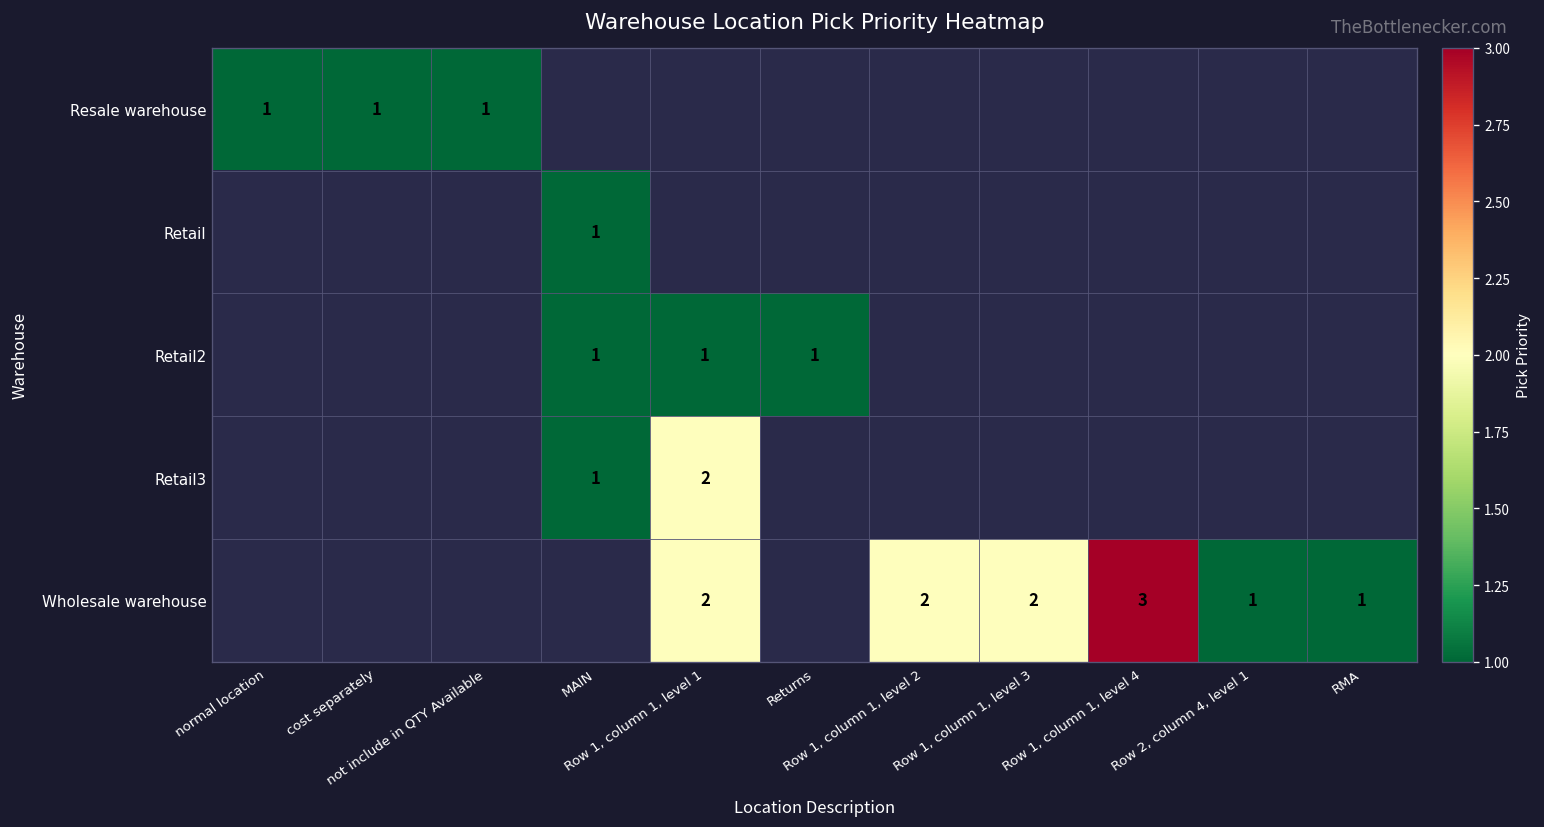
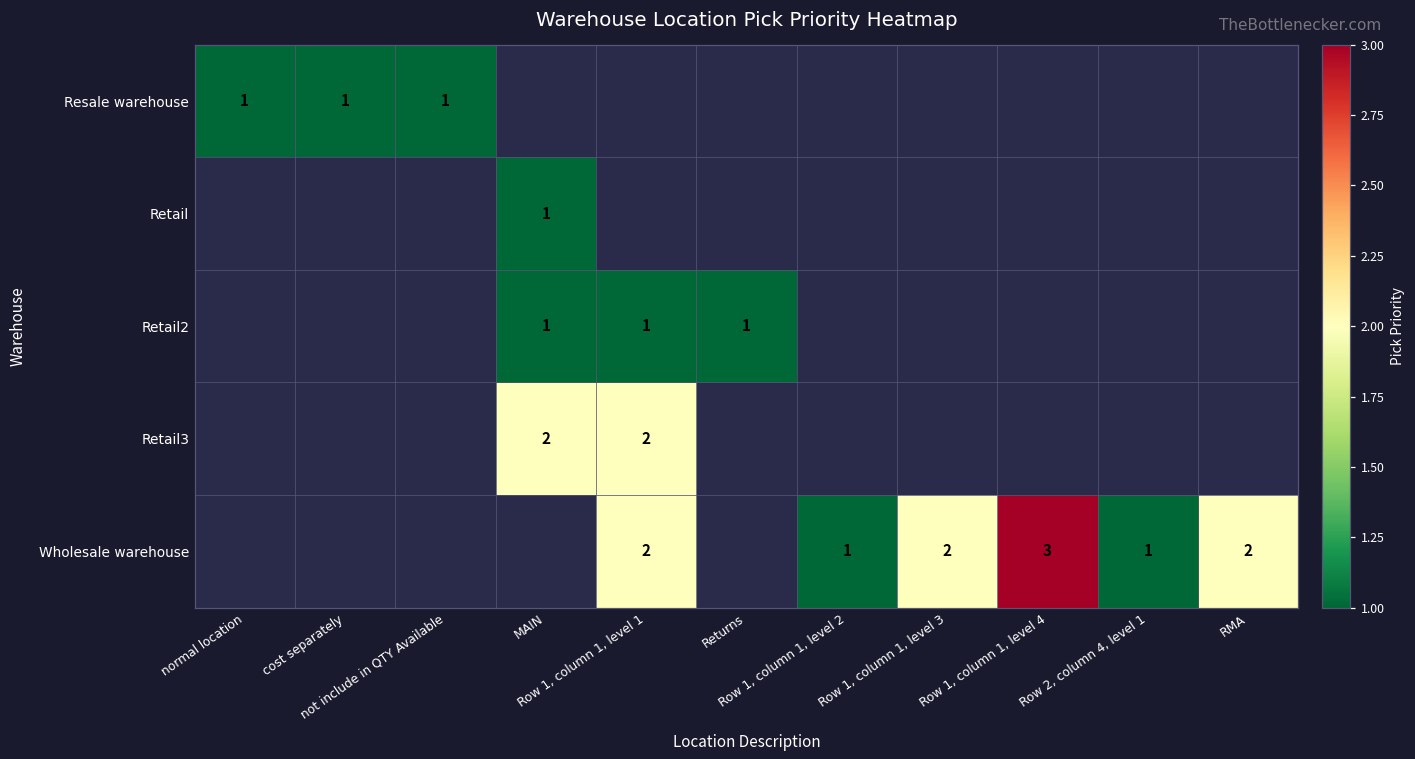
Retail3, MAIN: 1 -> 2
Wholesale warehouse, Row 1, column 1, level 2: 2 -> 1
Wholesale warehouse, RMA: 1 -> 2
